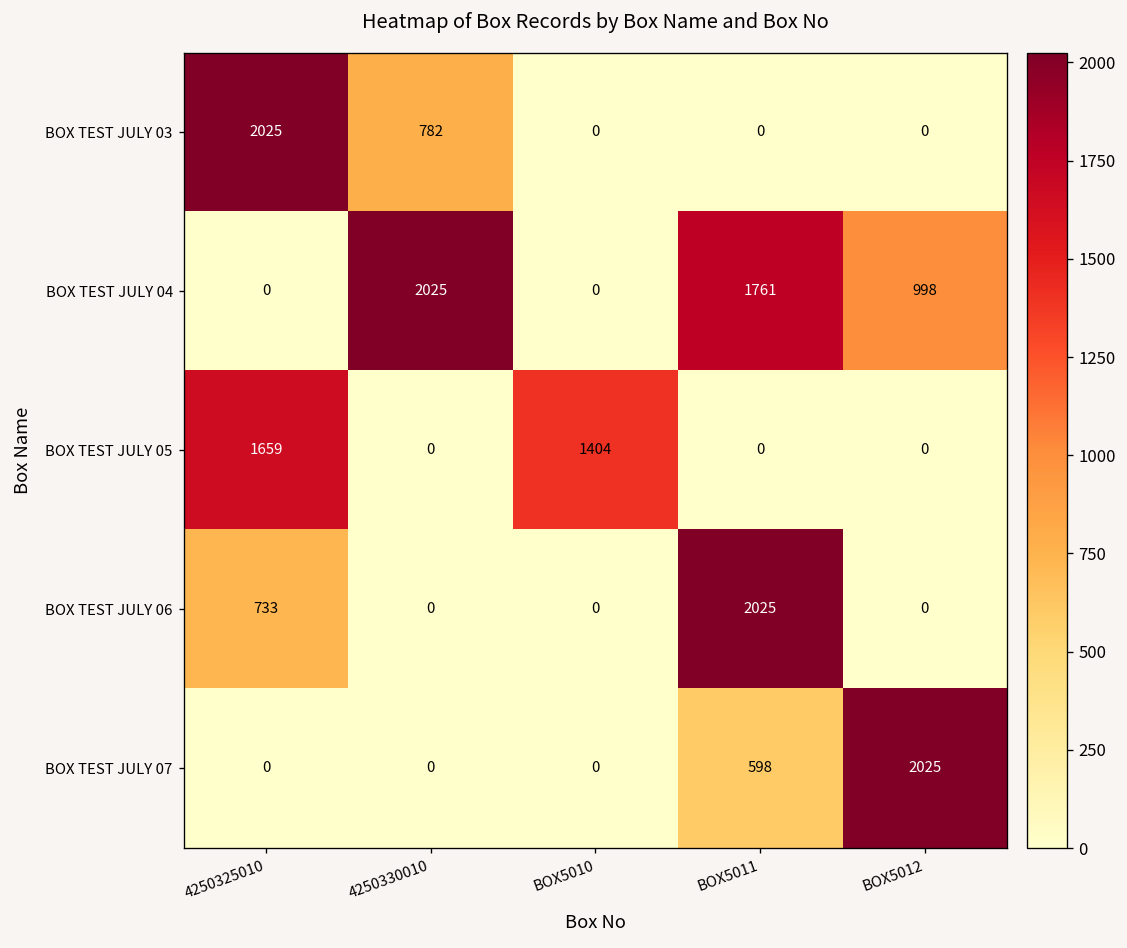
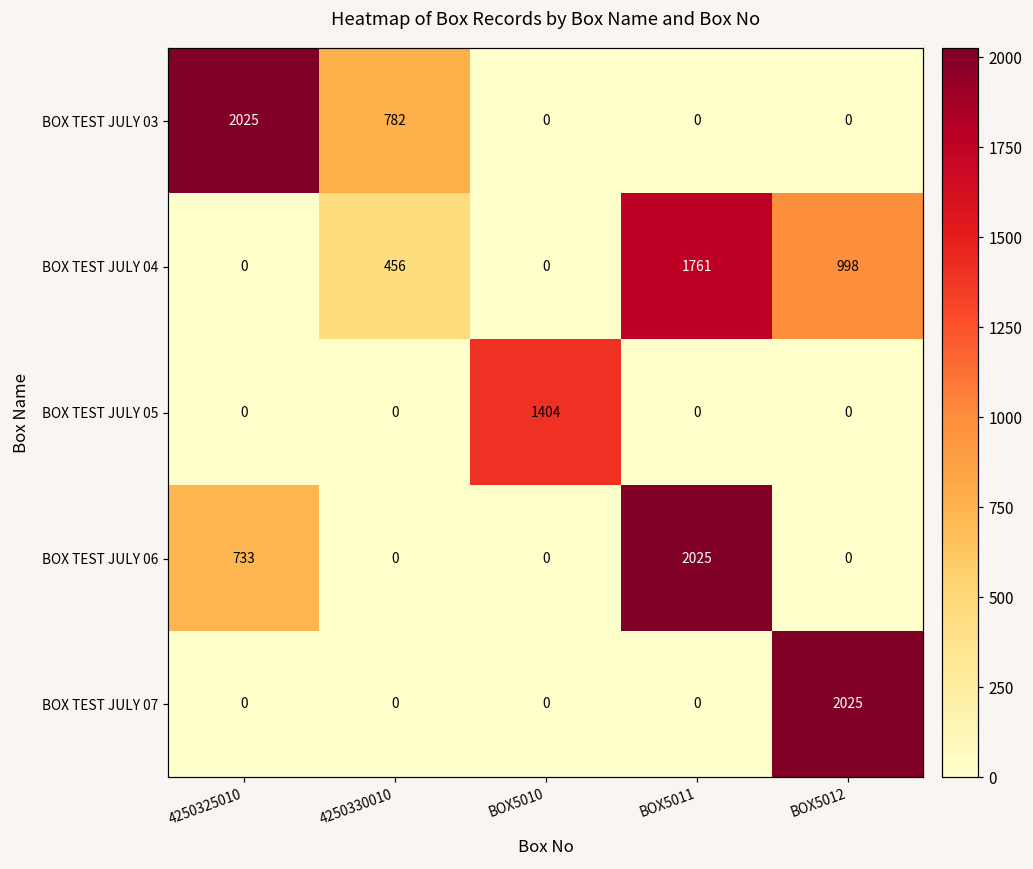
BOX TEST JULY 04, 4250330010: 2025 -> 456
BOX TEST JULY 05, 4250325010: 1659 -> 0
BOX TEST JULY 07, BOX5011: 598 -> 0
